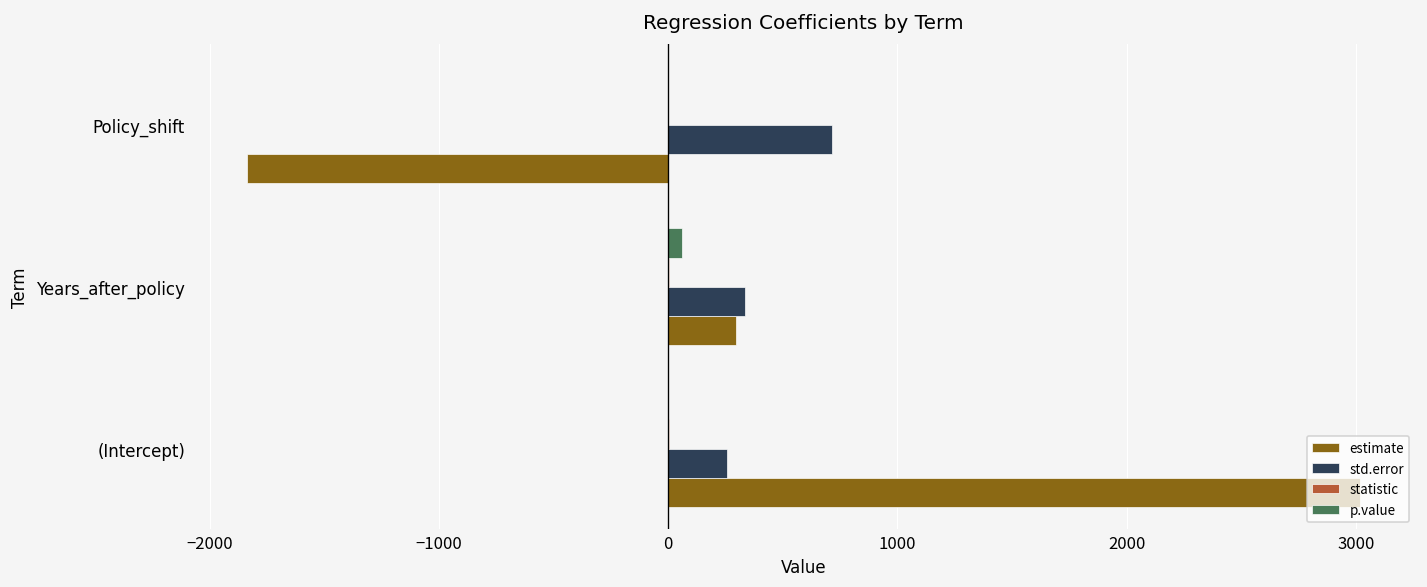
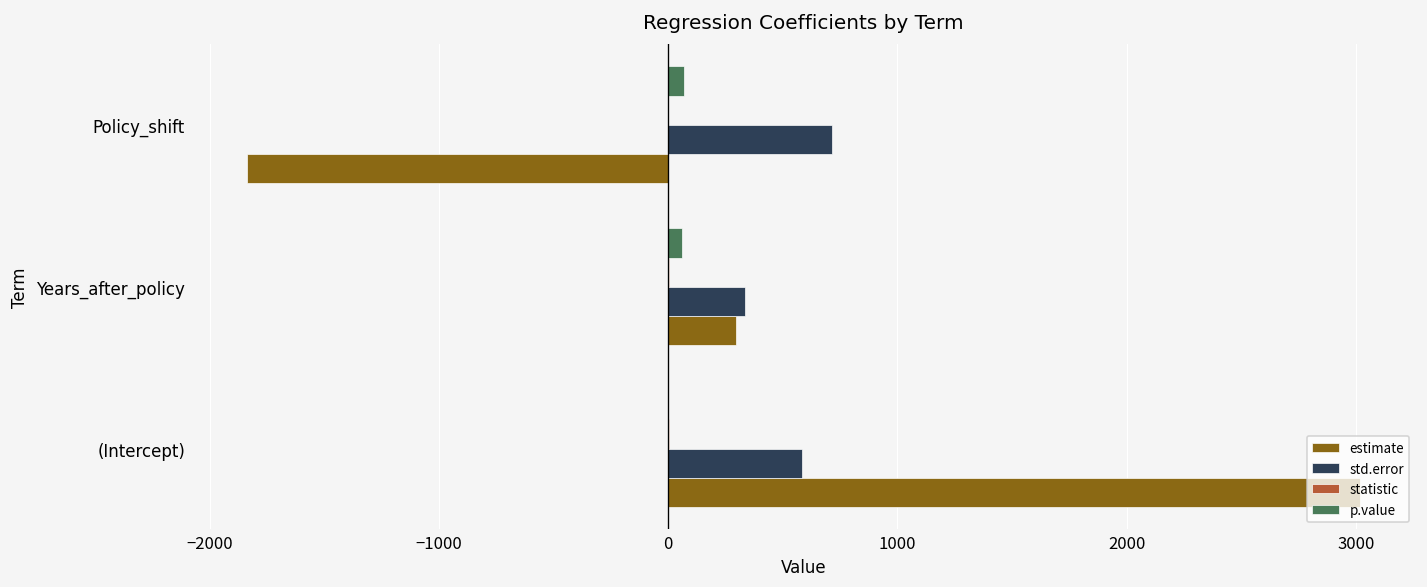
p.value, Policy_shift: 0 -> 70
std.error, (Intercept): 250 -> 580
